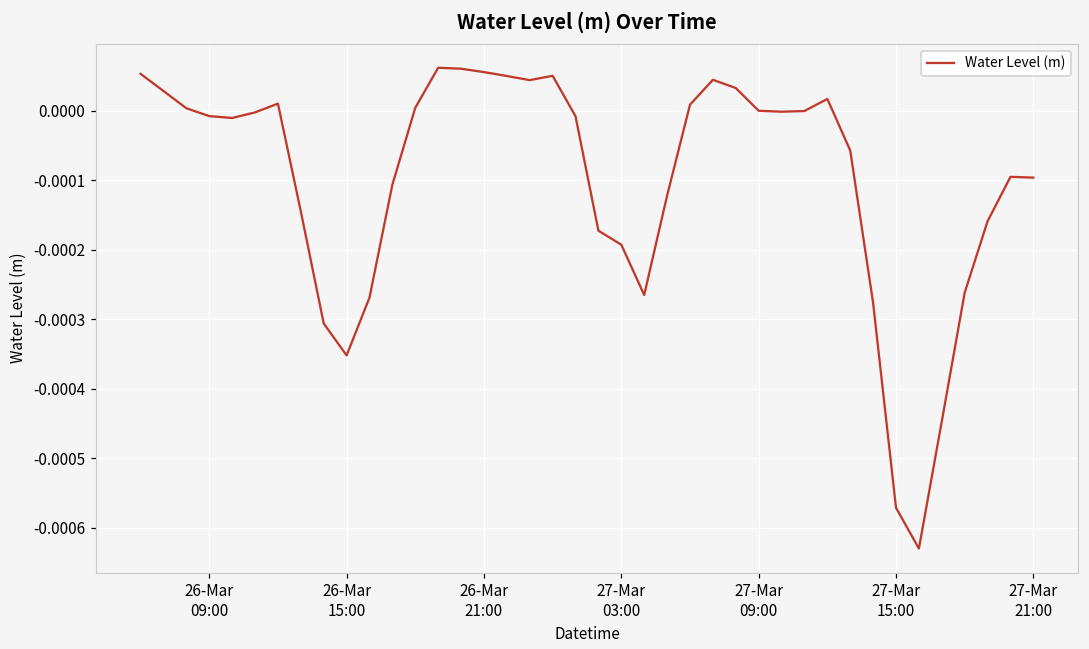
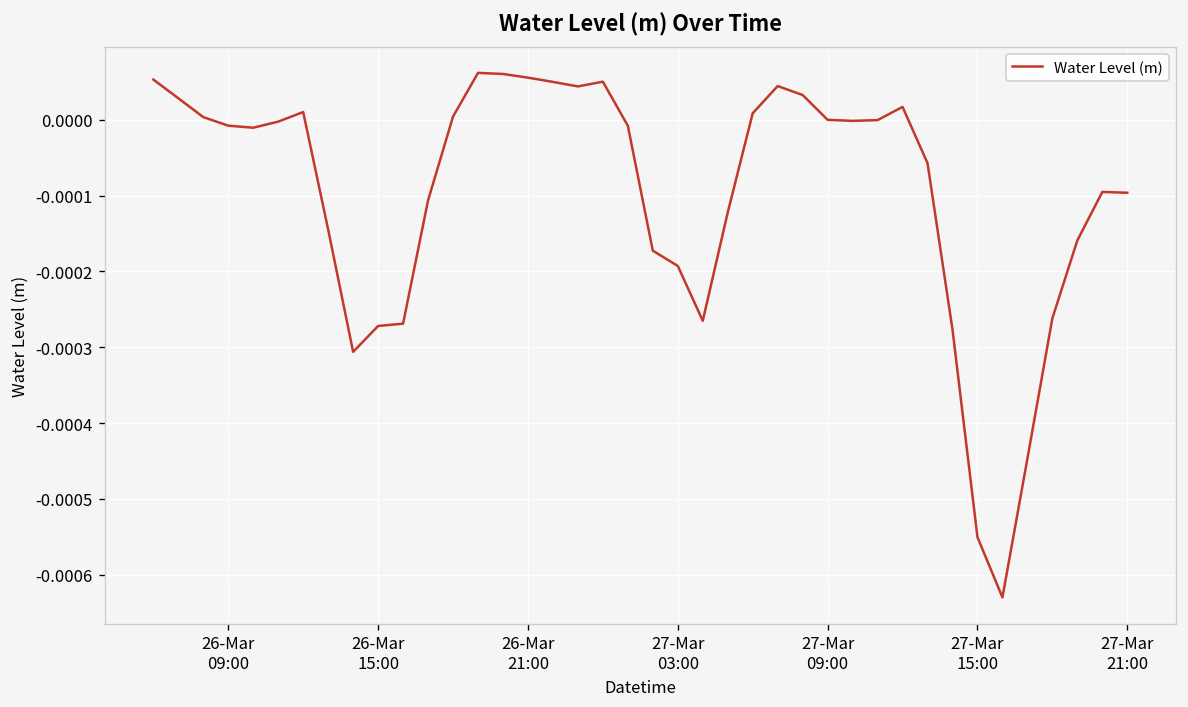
26-Mar 15:00: -0.00035 -> -0.00027
27-Mar 15:00: -0.00057 -> -0.00055
